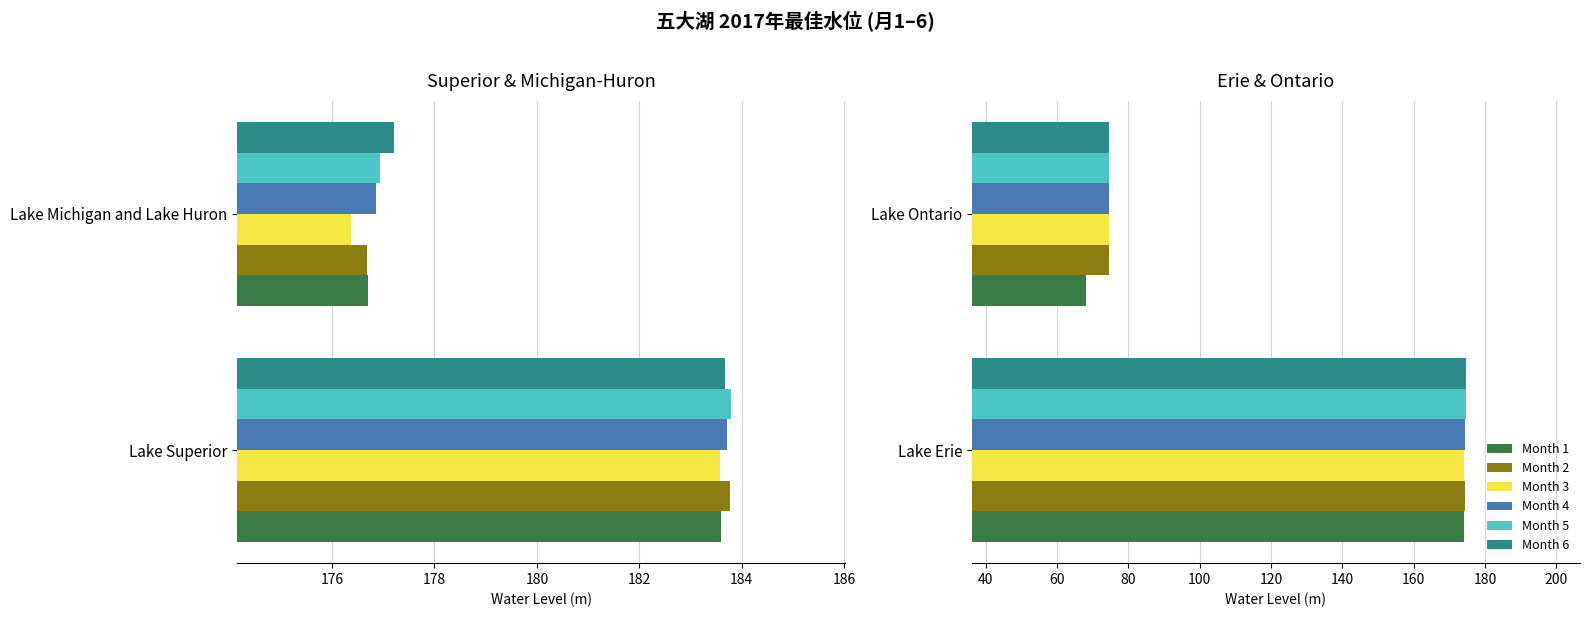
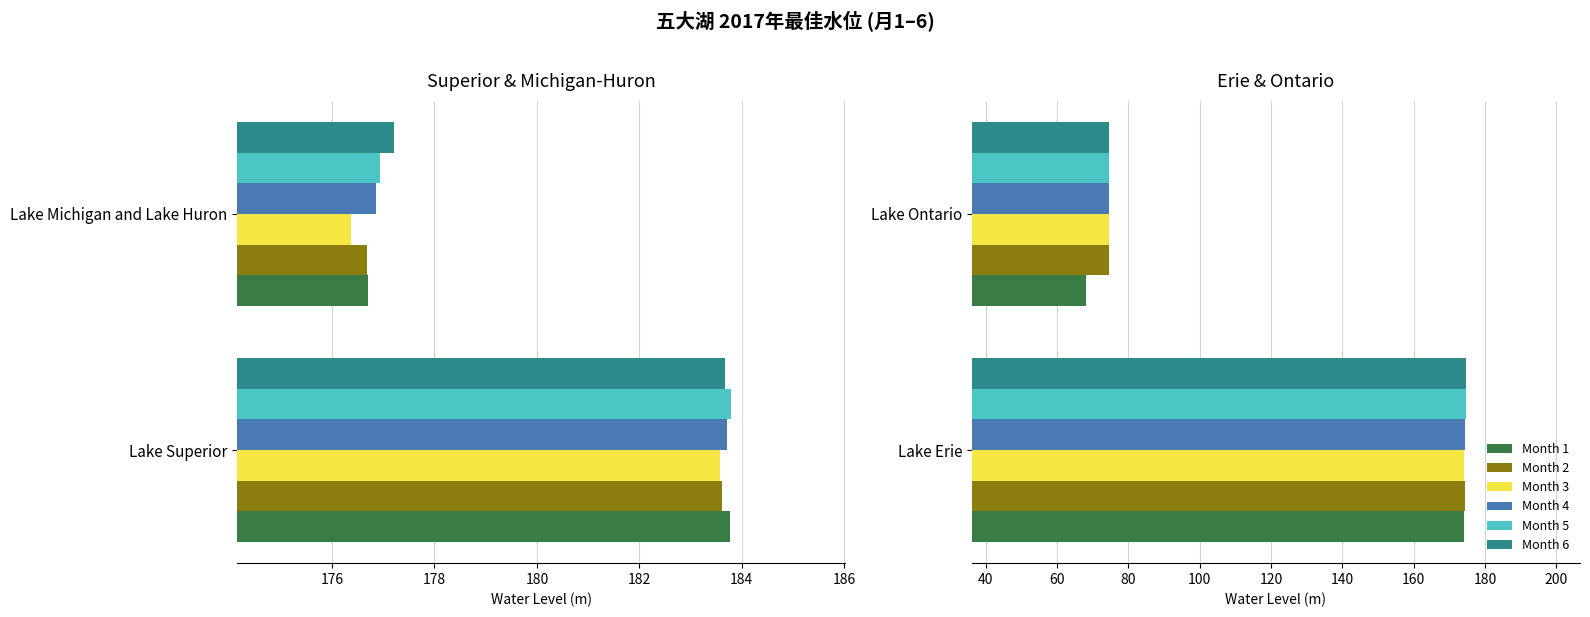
Superior & Michigan-Huron, Month 2, Lake Superior: 183.8 -> 183.6
Superior & Michigan-Huron, Month 1, Lake Superior: 183.6 -> 183.8
